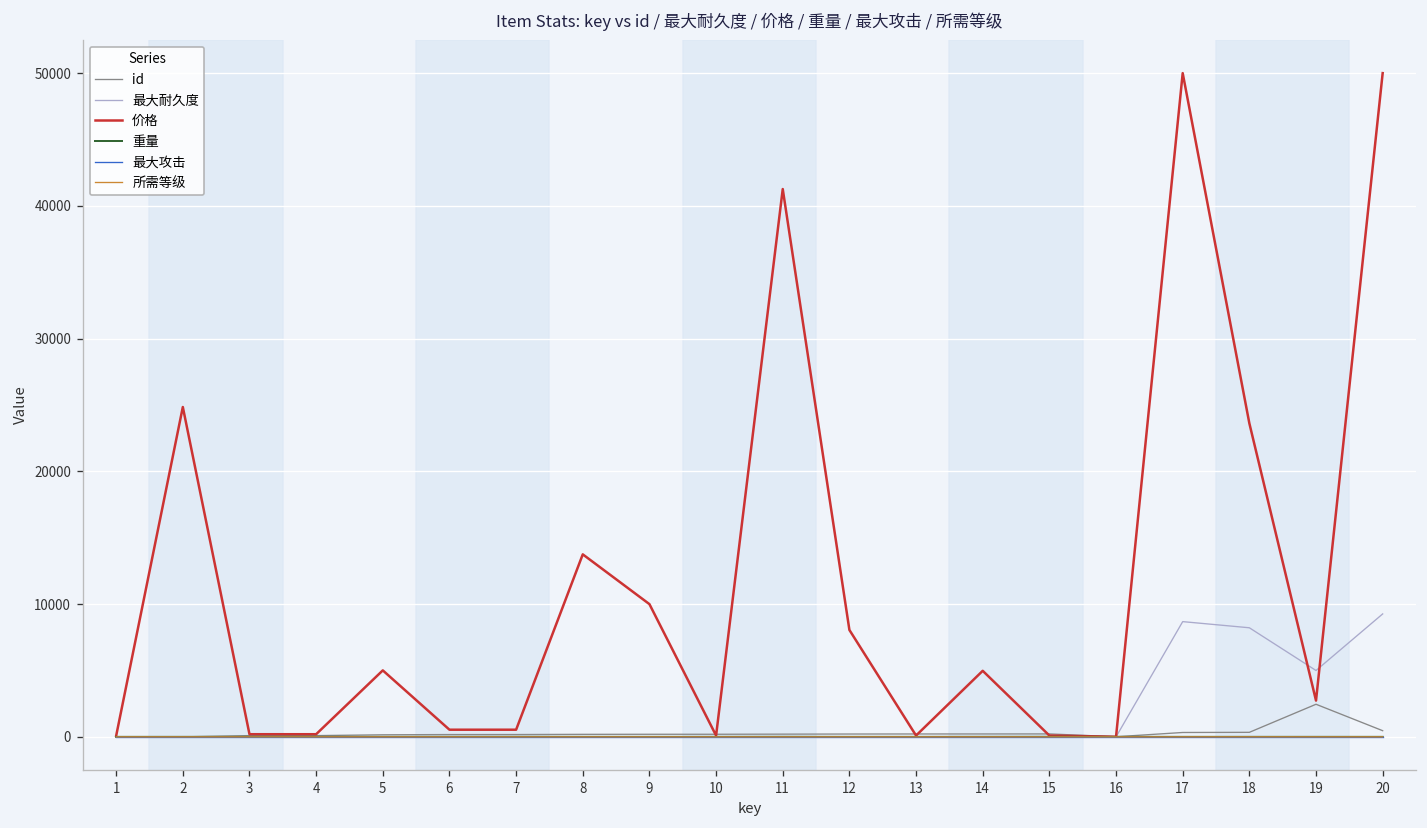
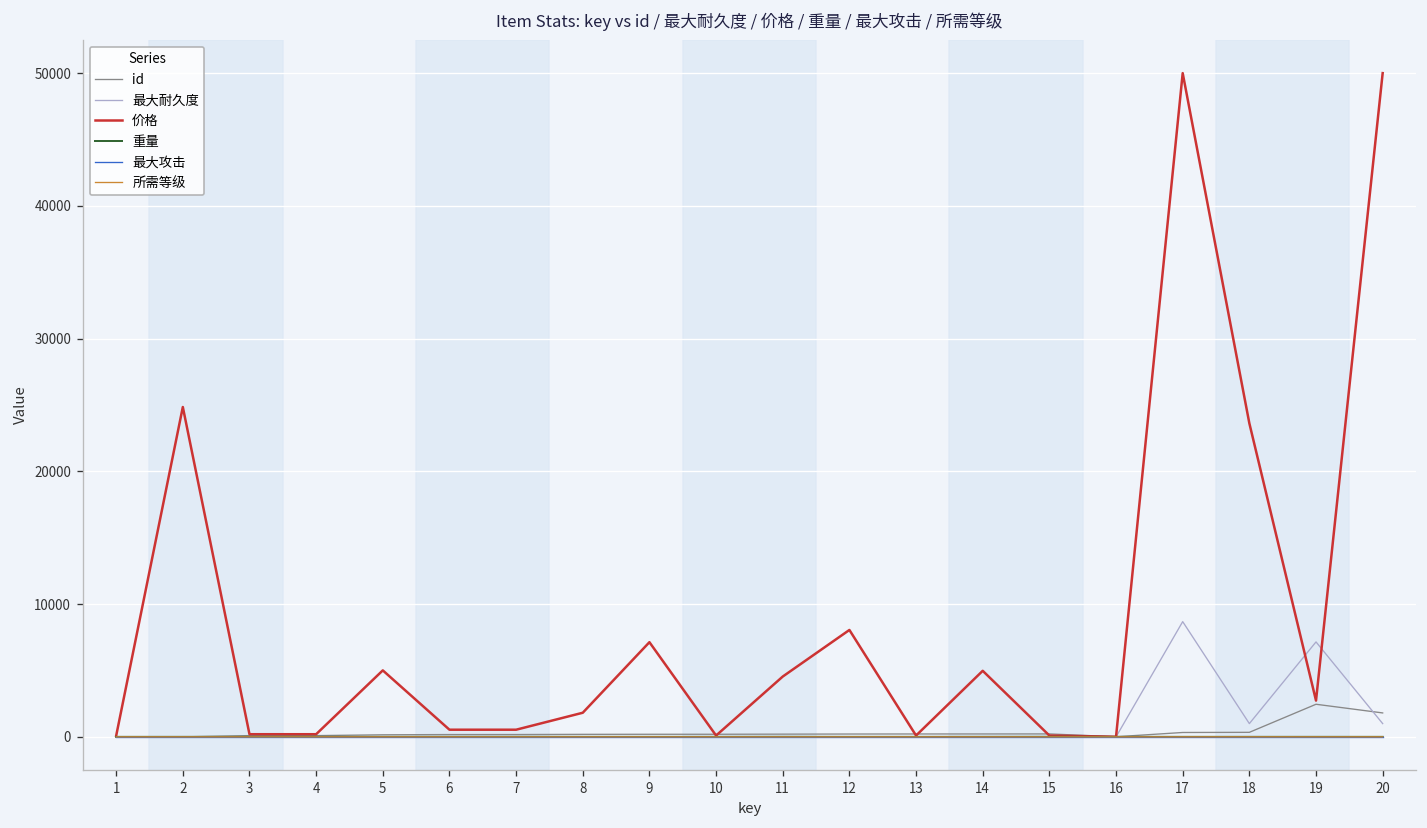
价格, 8: 13700 -> 1800
价格, 9: 10000 -> 7100
价格, 11: 41300 -> 4500
最大耐久度, 18: 8200 -> 1000
最大耐久度, 19: 5000 -> 7200
id, 20: 500 -> 1800
最大耐久度, 20: 9300 -> 1000
